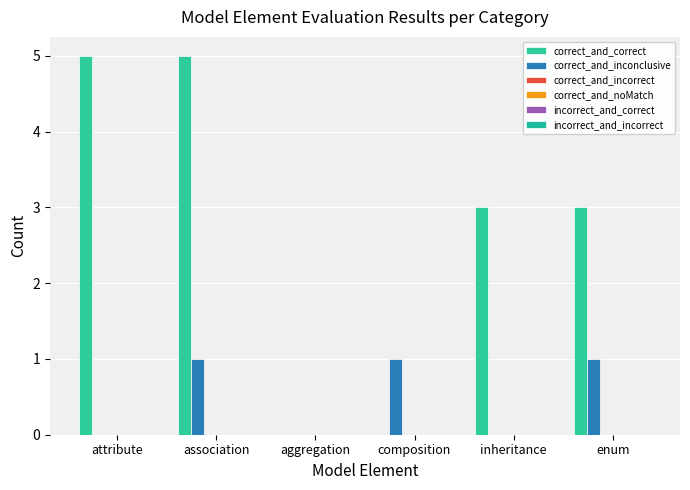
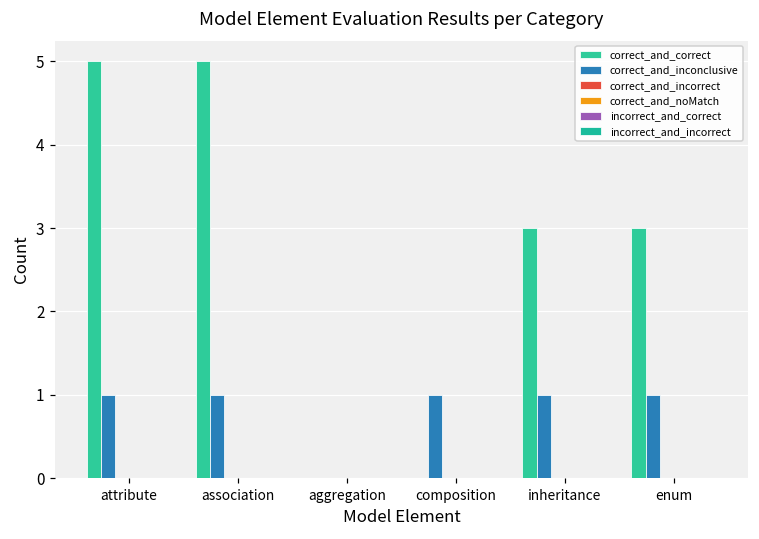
correct_and_inconclusive, attribute: 0 -> 1
correct_and_inconclusive, inheritance: 0 -> 1
